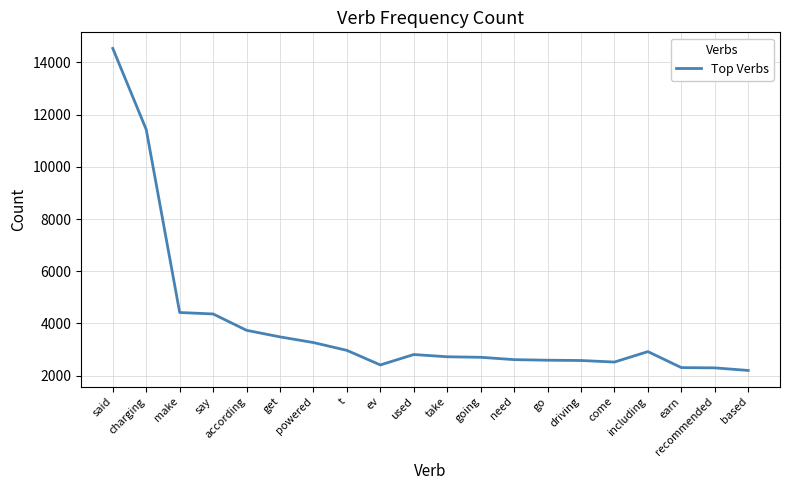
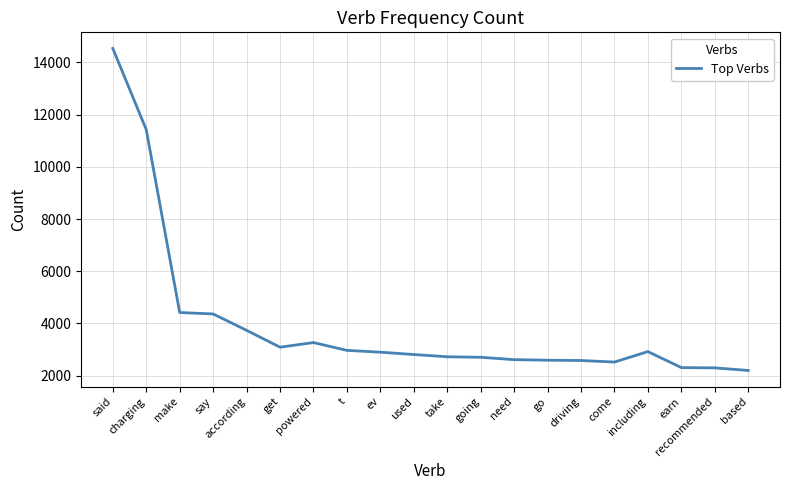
get: 3500 -> 3100
ev: 2400 -> 2900
